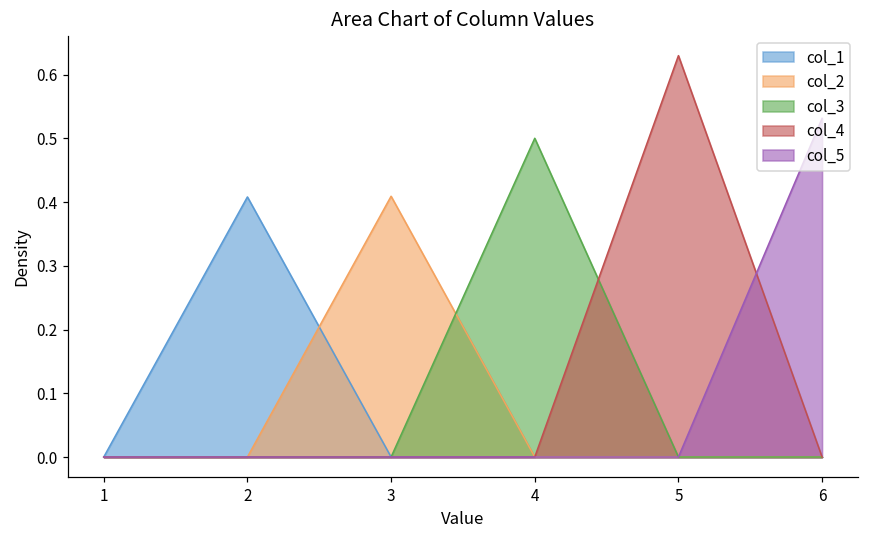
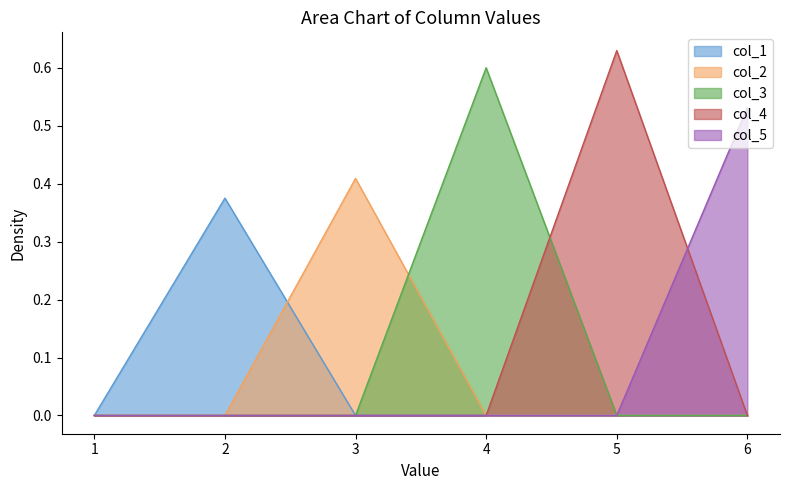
col_1, 2: 0.41 -> 0.38
col_3, 4: 0.5 -> 0.6
